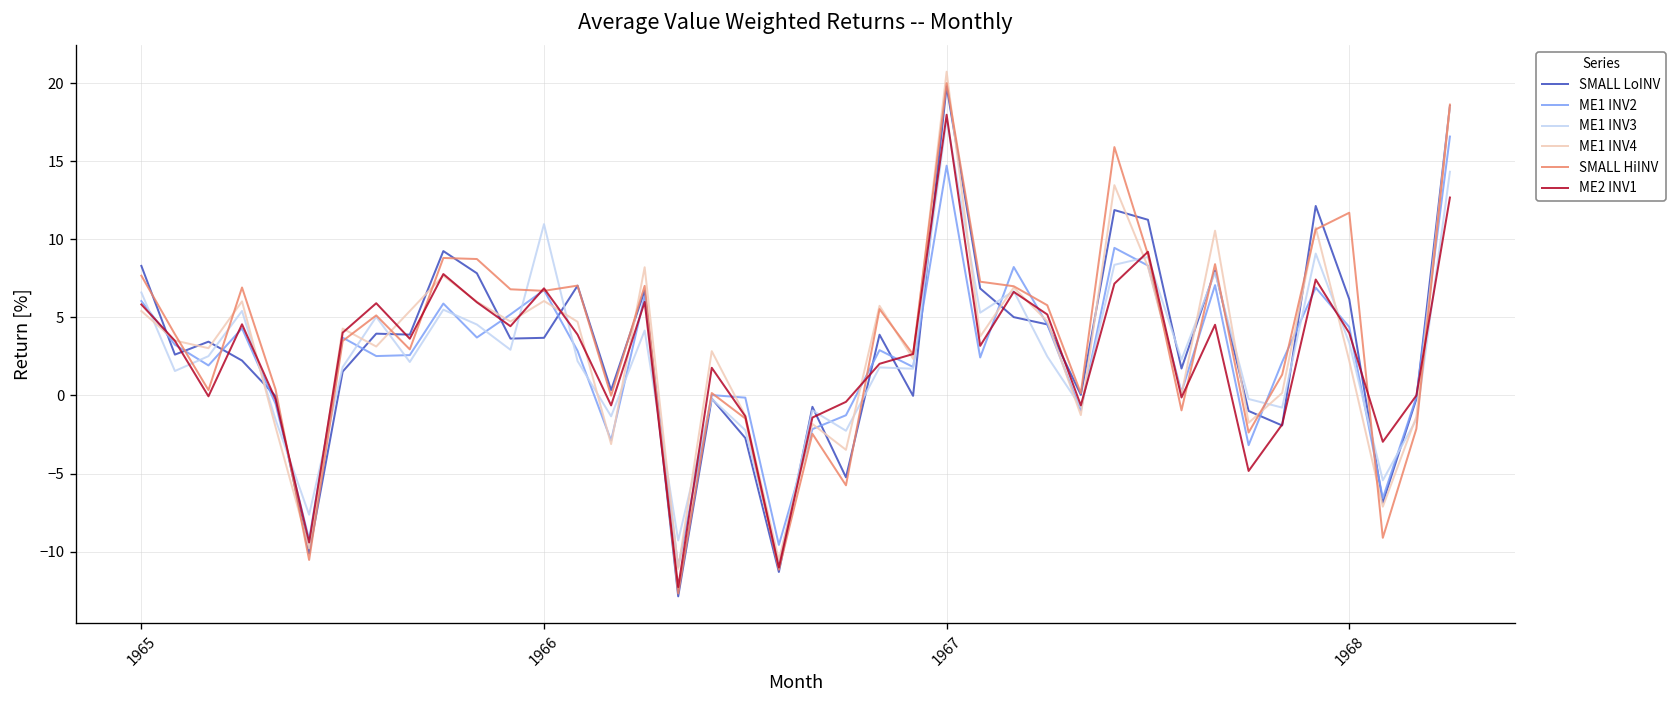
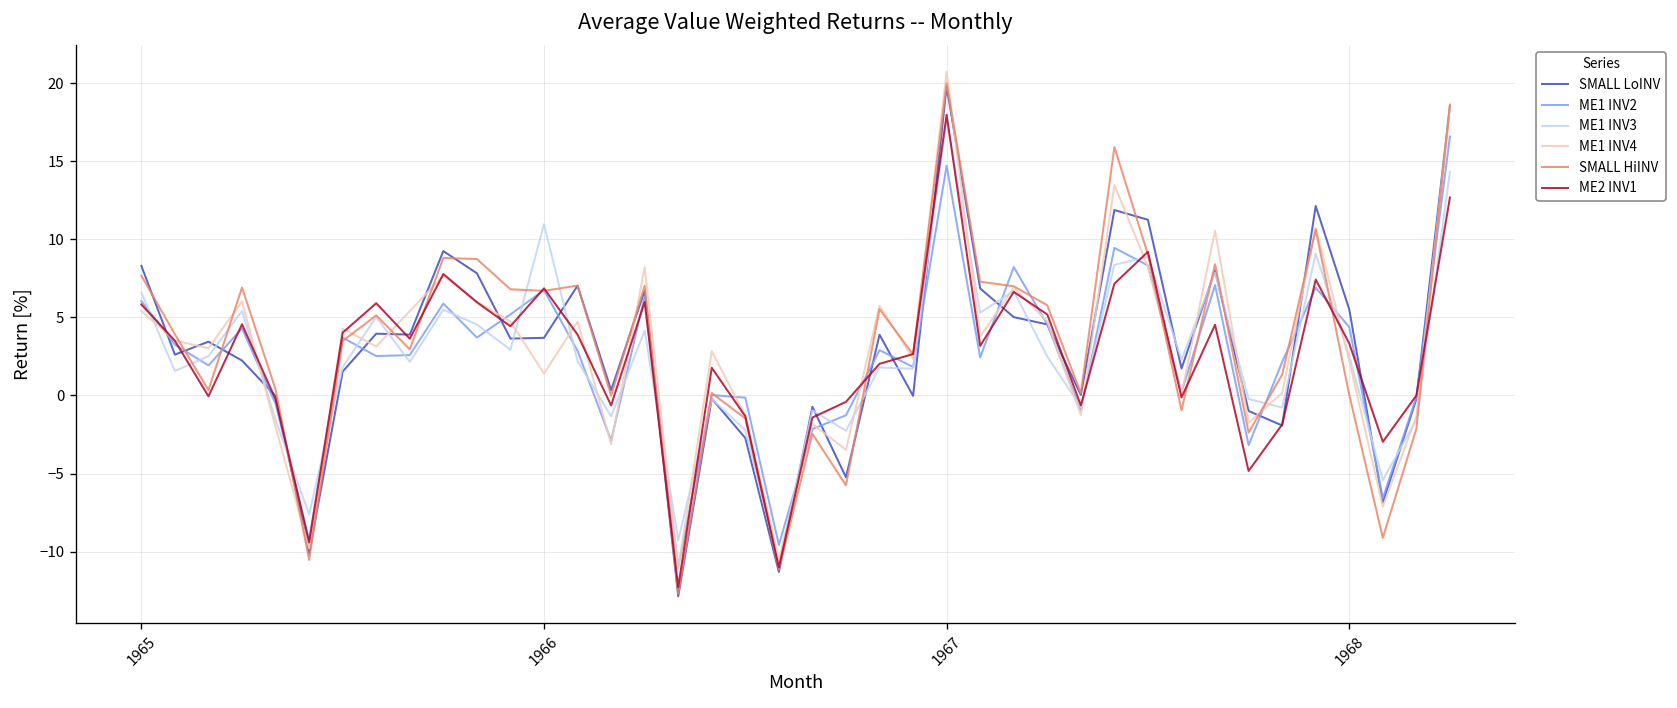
ME1 INV4, 1966: 6.1 -> 1.4
SMALL LoINV, 1968: 6.2 -> 5.5
ME1 INV3, 1968: 3.4 -> 2.5
SMALL HiINV, 1968: 11.7 -> 0.0
ME2 INV1, 1968: 4.0 -> 3.3
